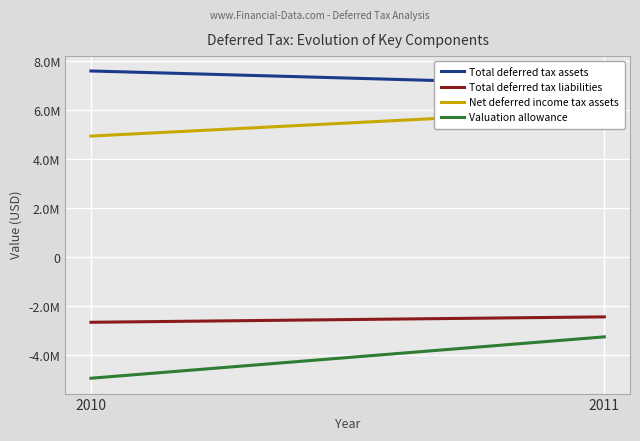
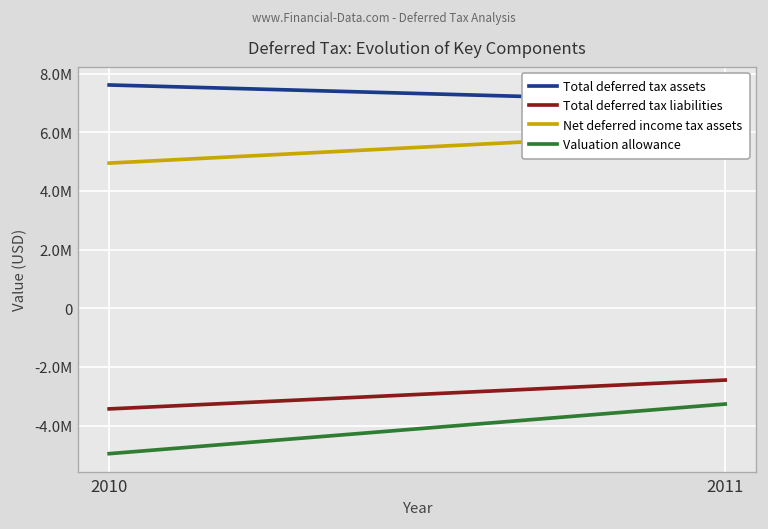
Total deferred tax liabilities, 2010: -2700000 -> -3400000
